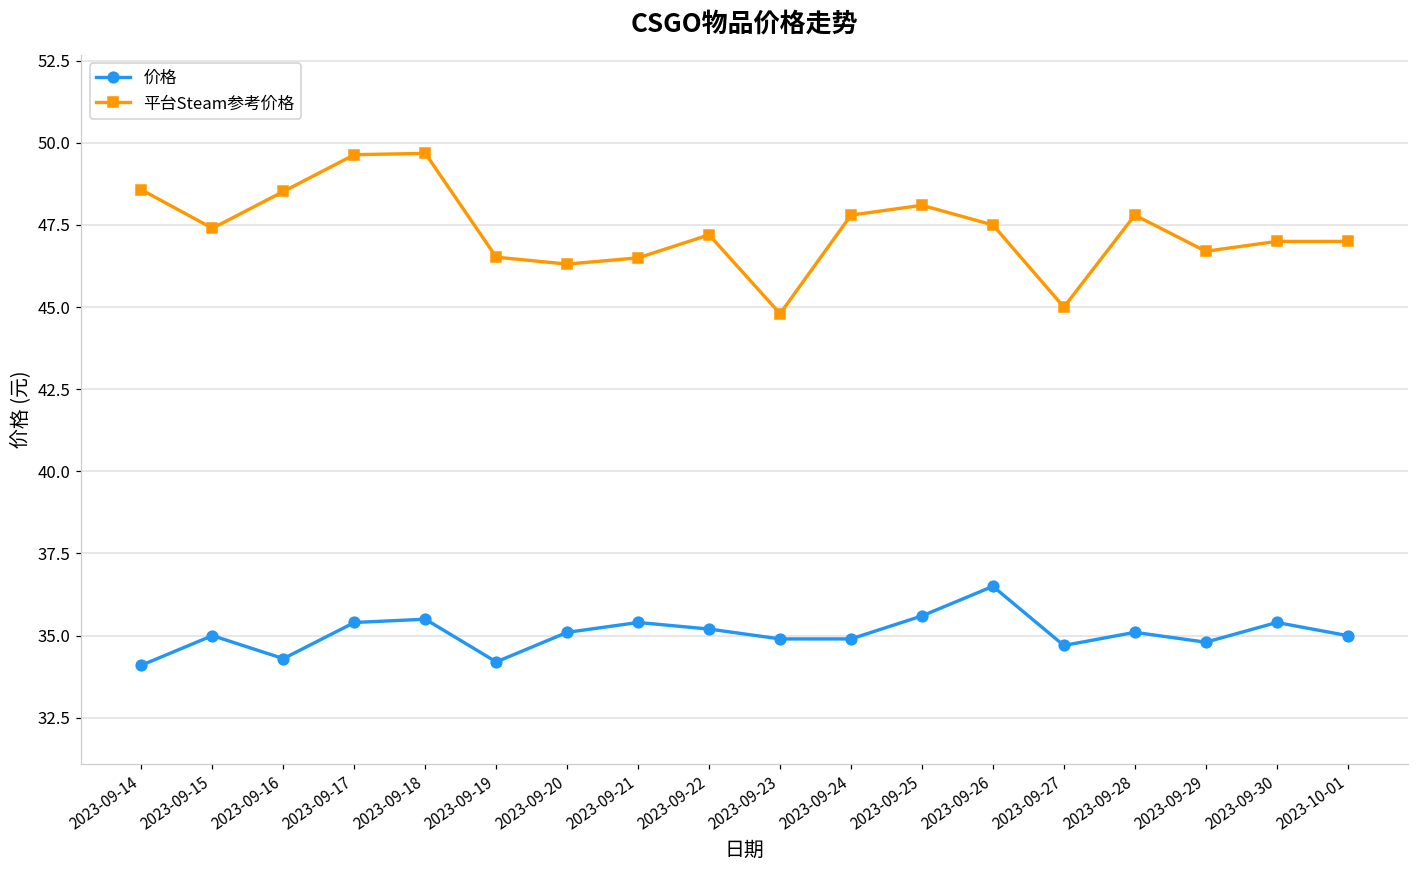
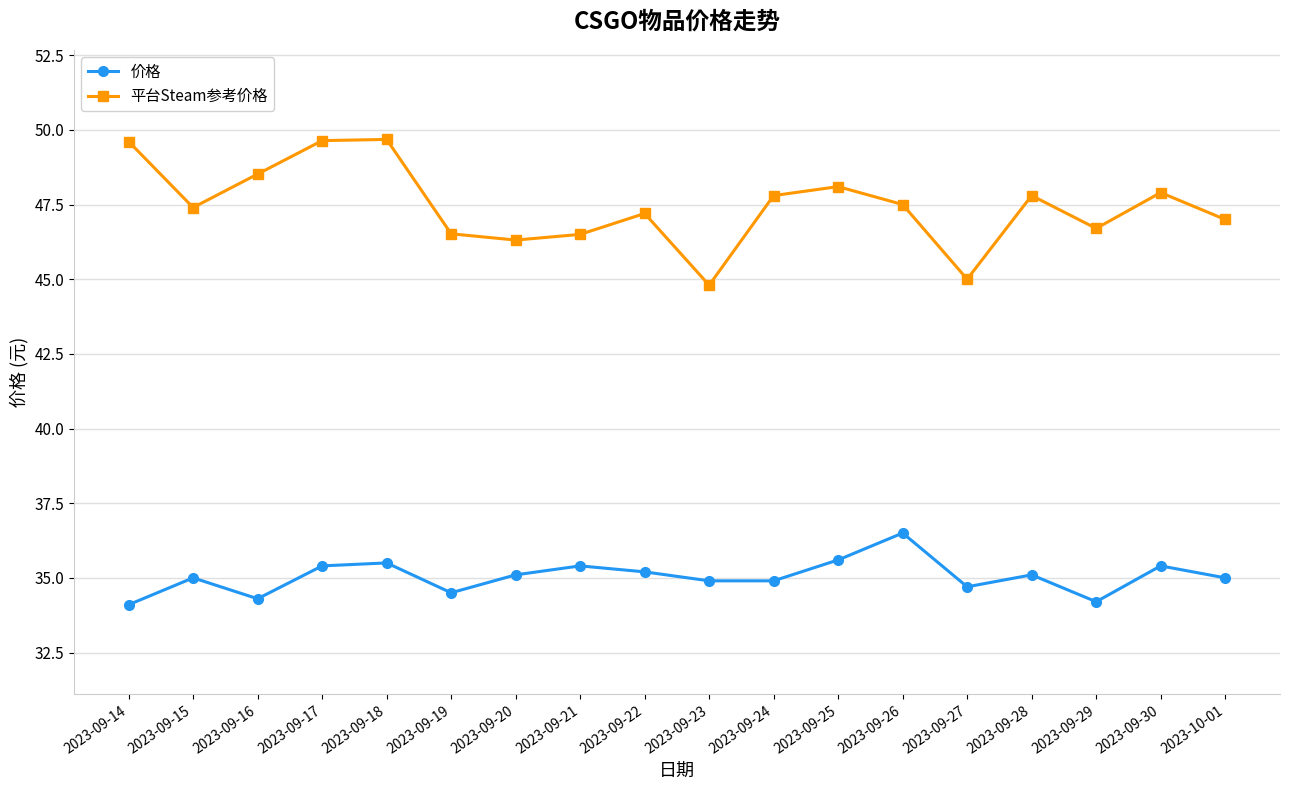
平台Steam参考价格, 2023-09-14: 48.6 -> 49.6
价格, 2023-09-19: 34.2 -> 34.5
价格, 2023-09-29: 34.8 -> 34.2
平台Steam参考价格, 2023-09-30: 47.0 -> 47.9
